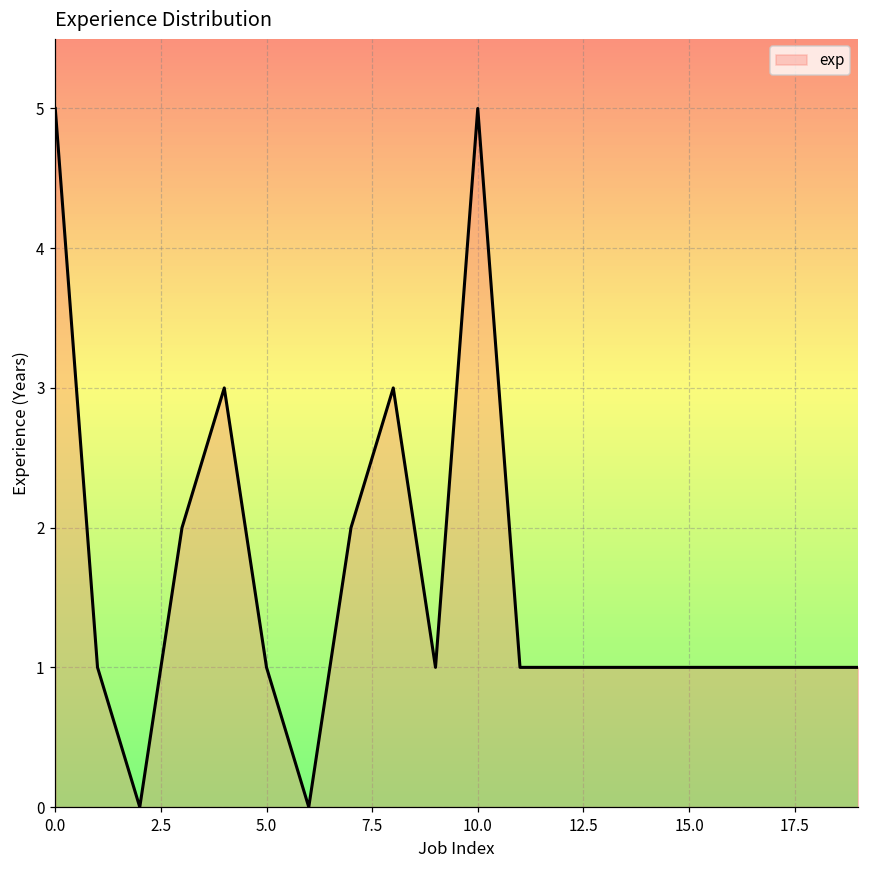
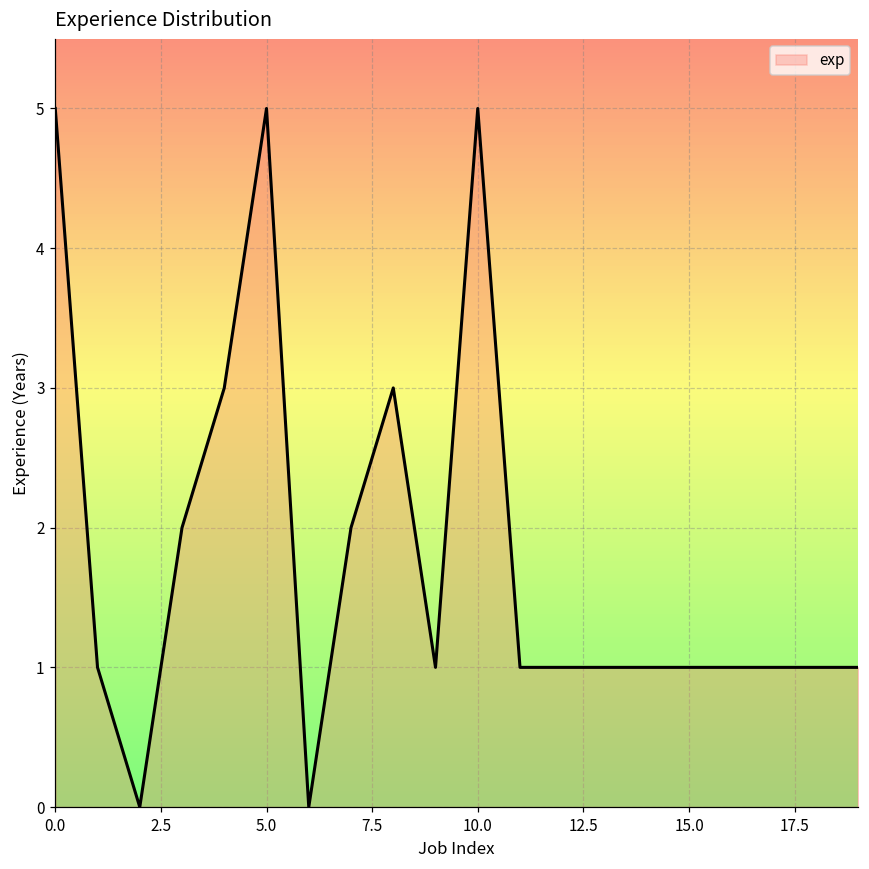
5.0: 1 -> 5
